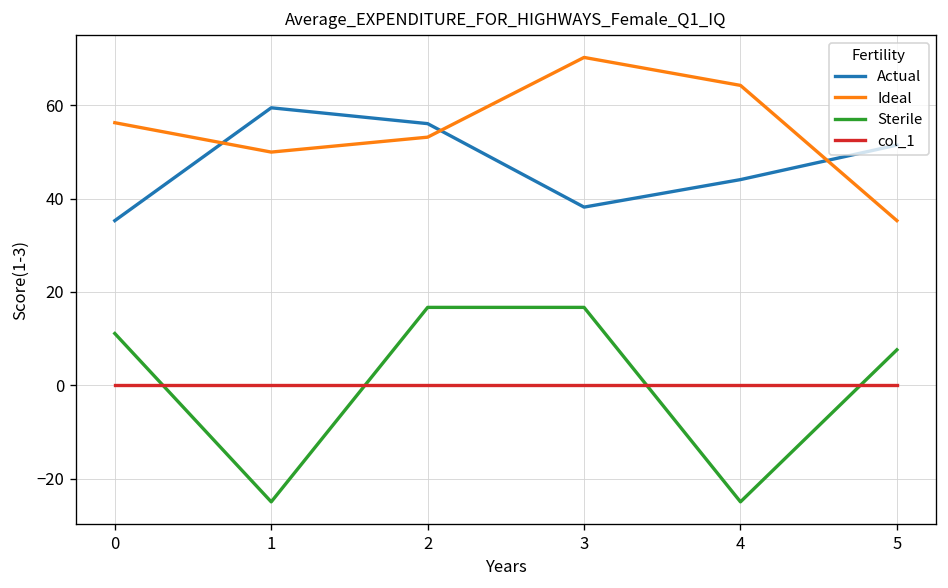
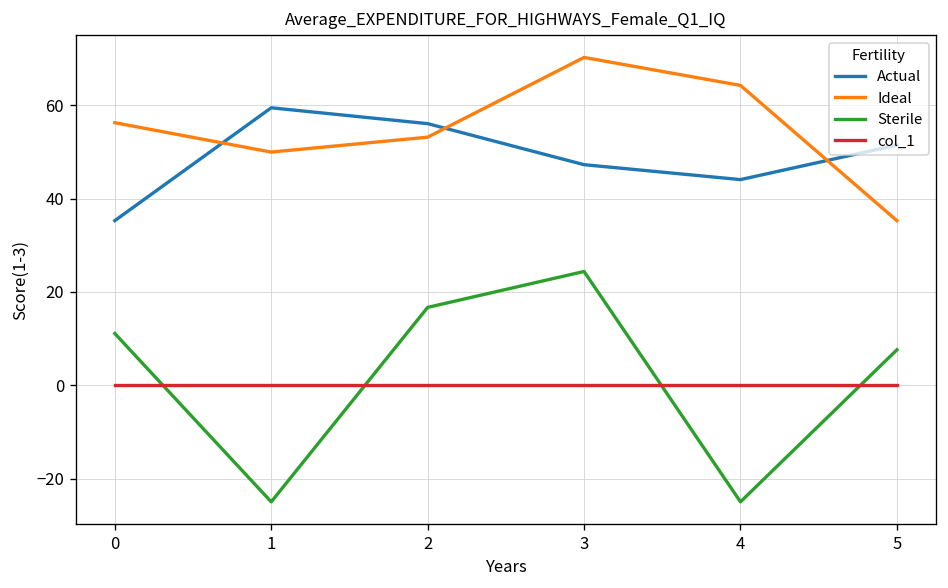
Actual, 3: 38 -> 47
Sterile, 3: 17 -> 24
